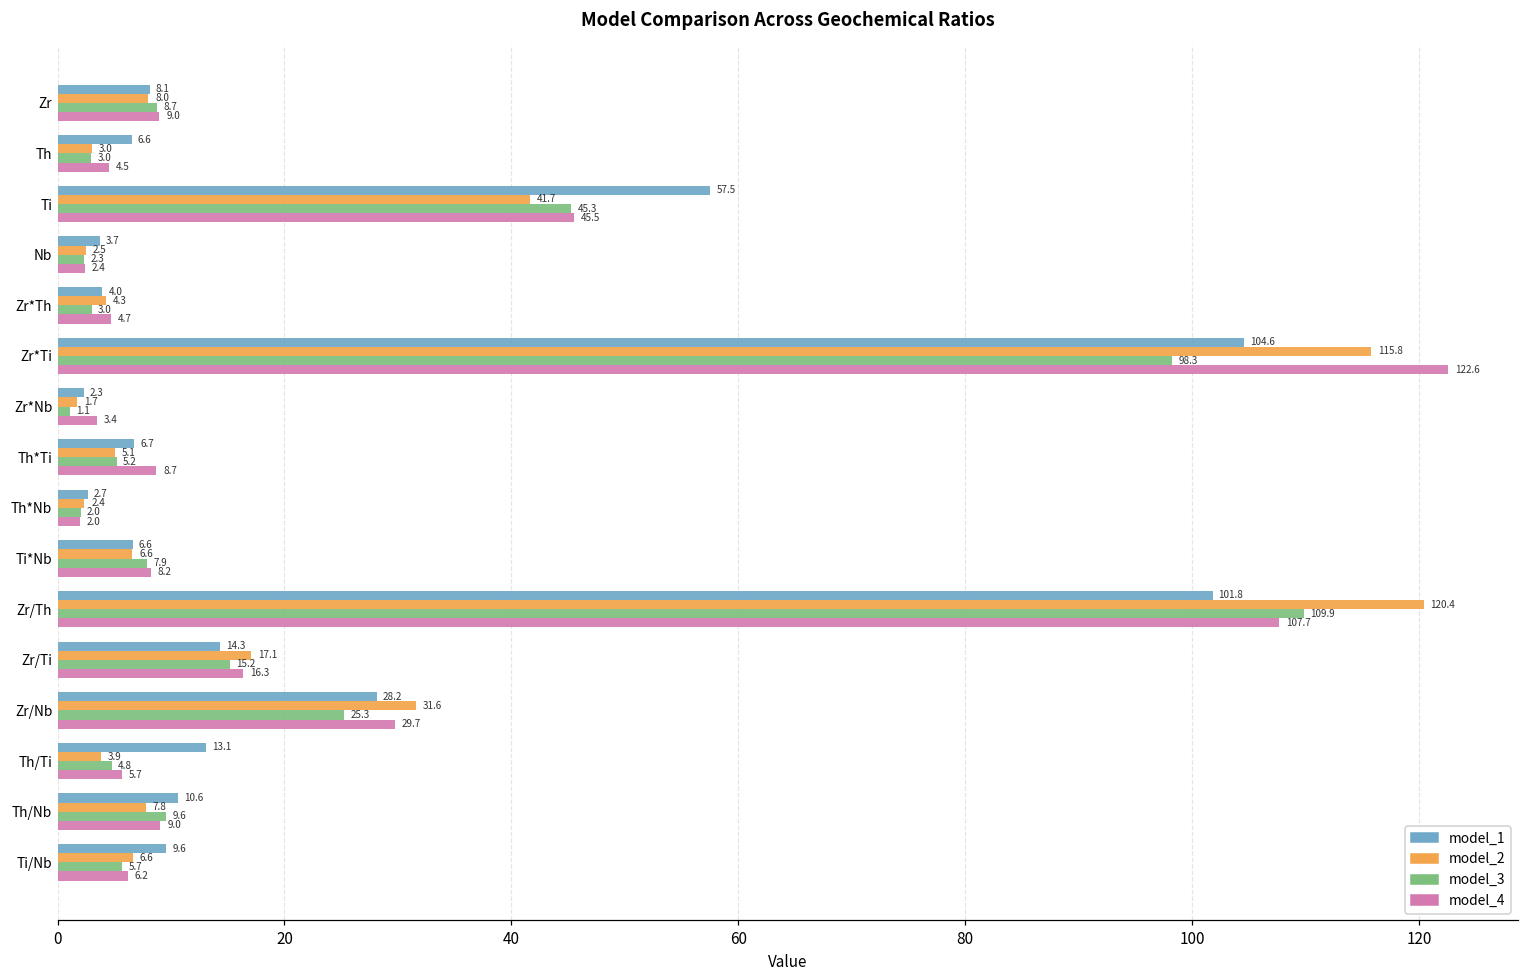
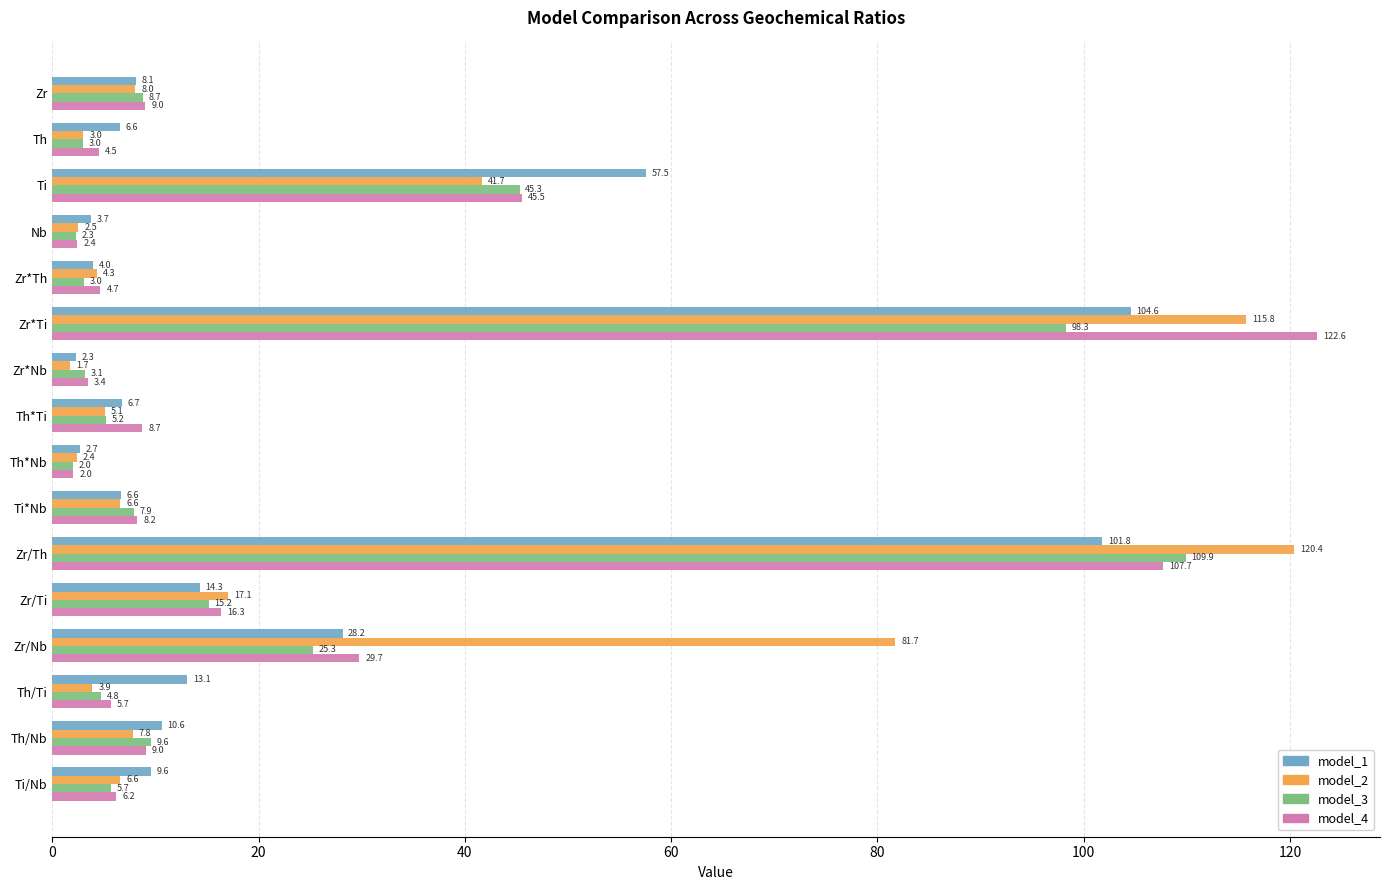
model_3, Zr*Nb: 1.1 -> 3.1
model_2, Zr/Nb: 31.6 -> 81.7
